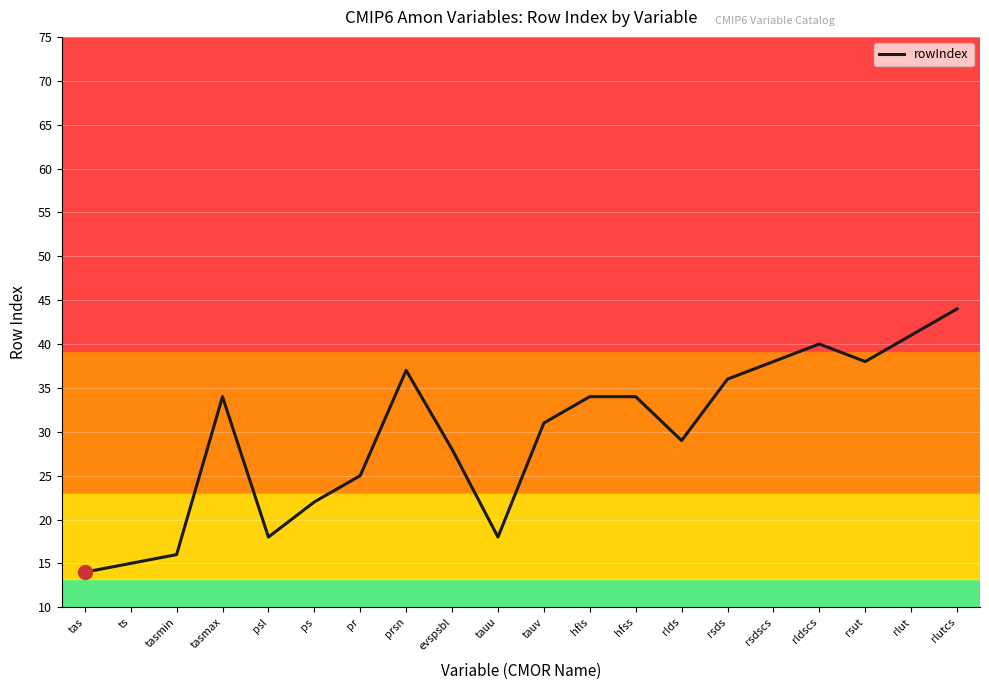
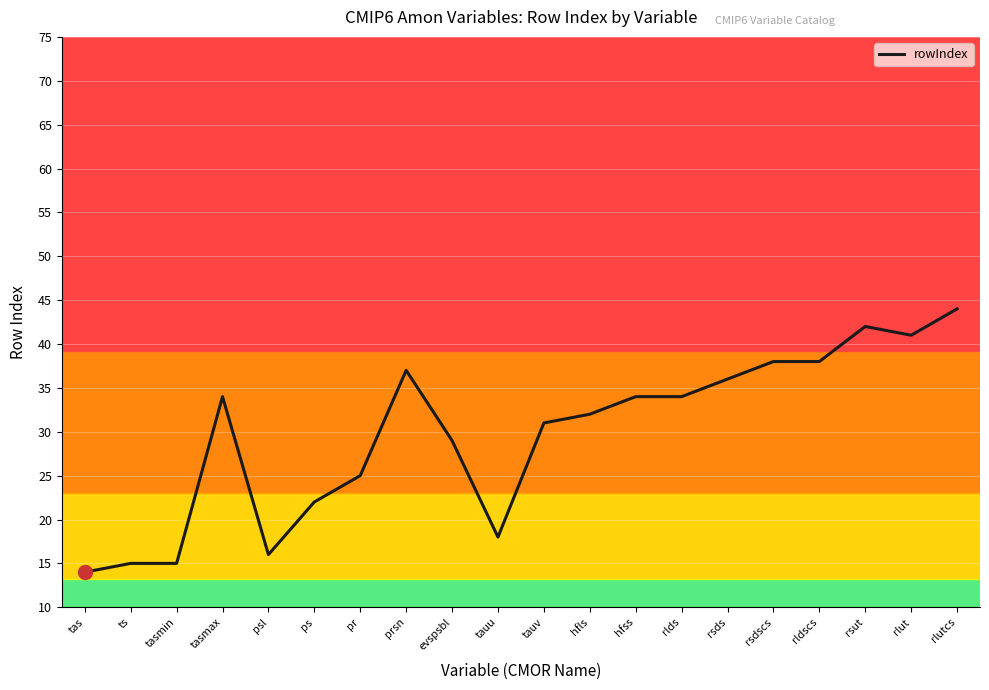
rowIndex, tasmin: 16 -> 15
rowIndex, psl: 18 -> 16
rowIndex, evspsbl: 28 -> 29
rowIndex, hfls: 34 -> 32
rowIndex, rlds: 29 -> 34
rowIndex, rldscs: 40 -> 38
rowIndex, rsut: 38 -> 42
